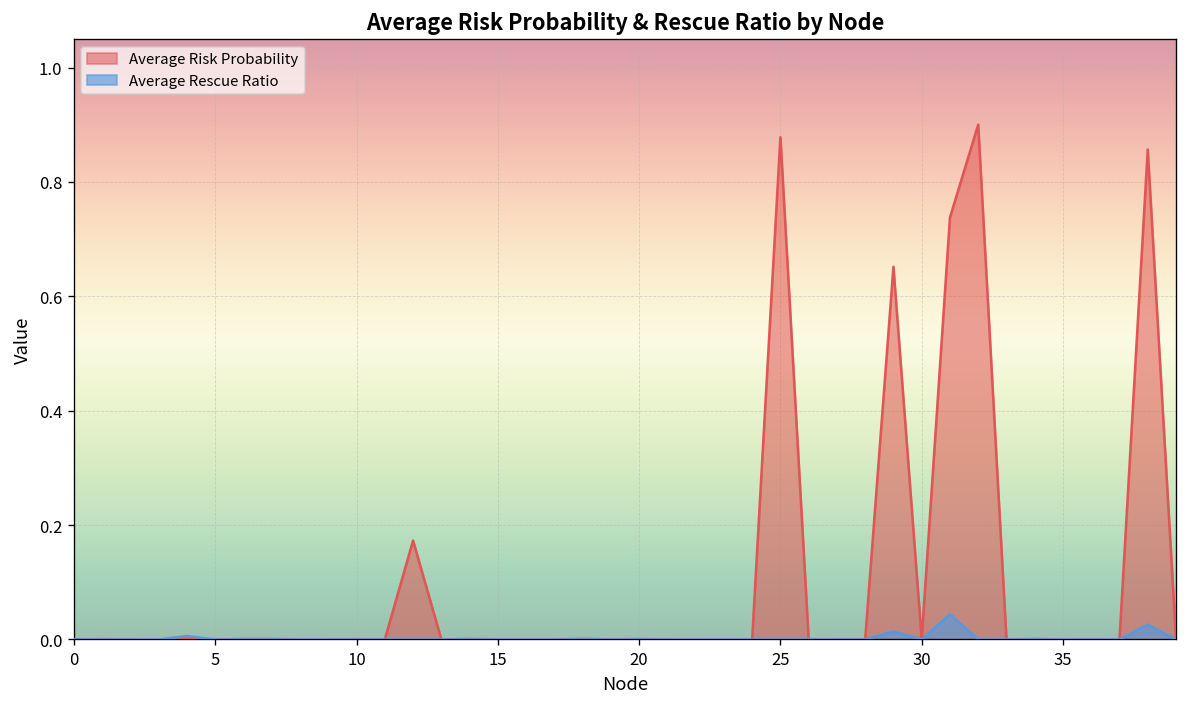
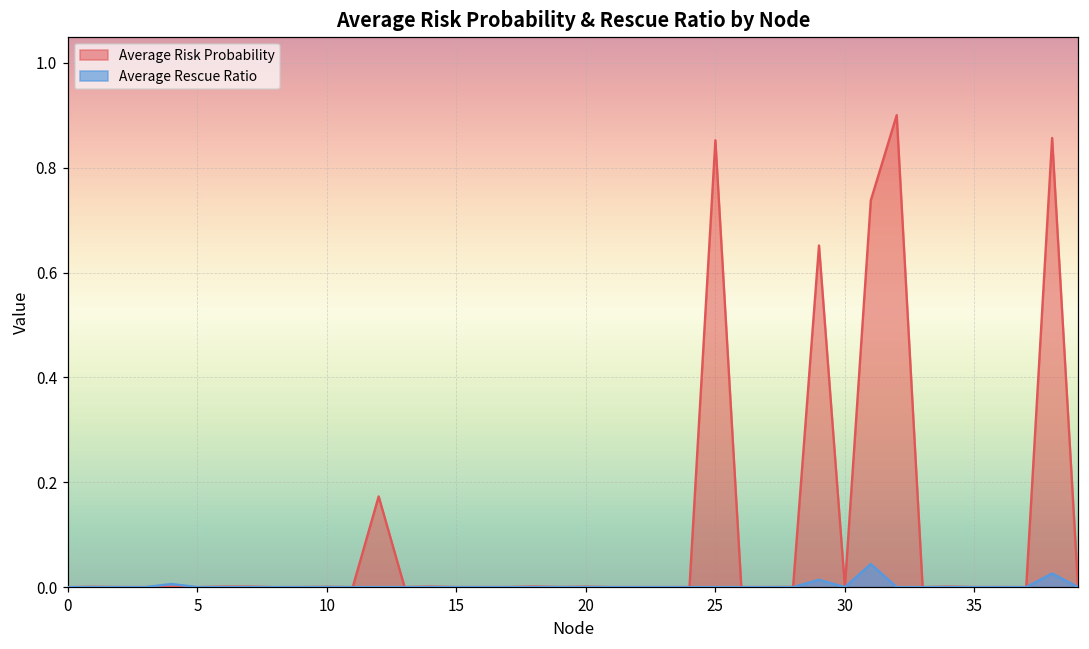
Average Risk Probability, 25: 0.88 -> 0.85
